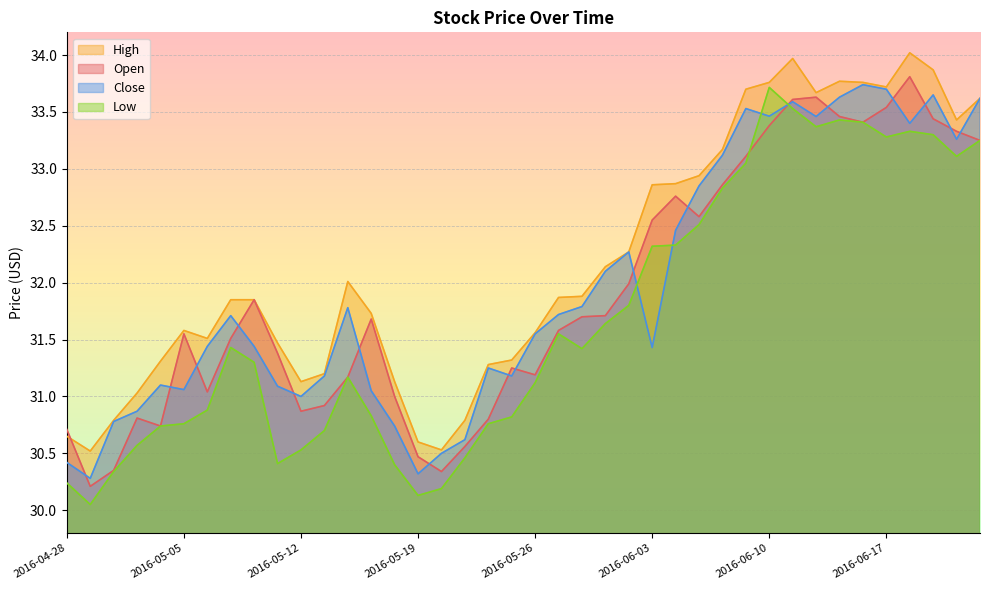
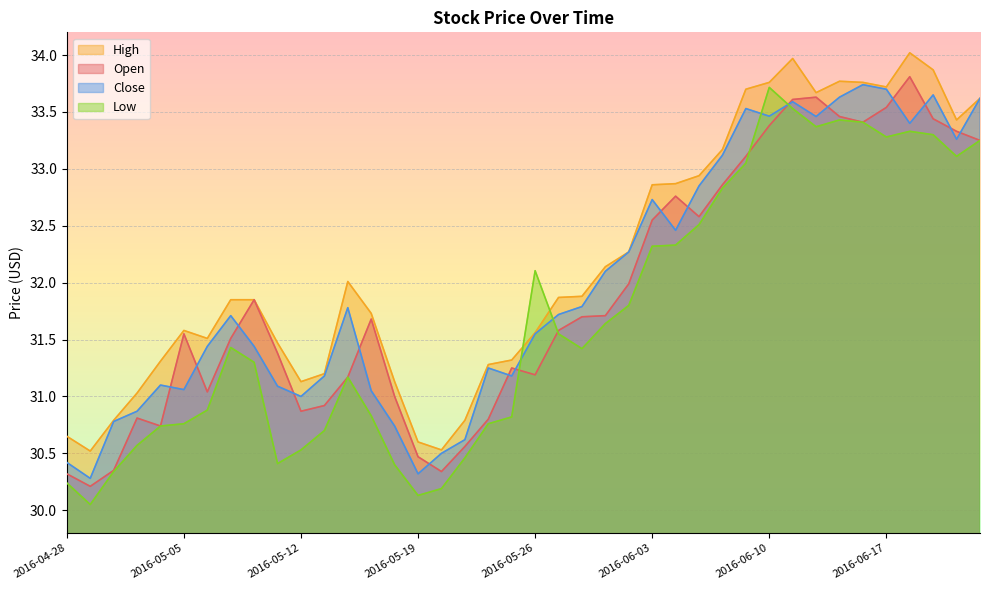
Open, 2016-04-28: 30.71 -> 30.32
Low, 2016-05-26: 31.12 -> 32.11
Close, 2016-06-03: 31.43 -> 32.73
